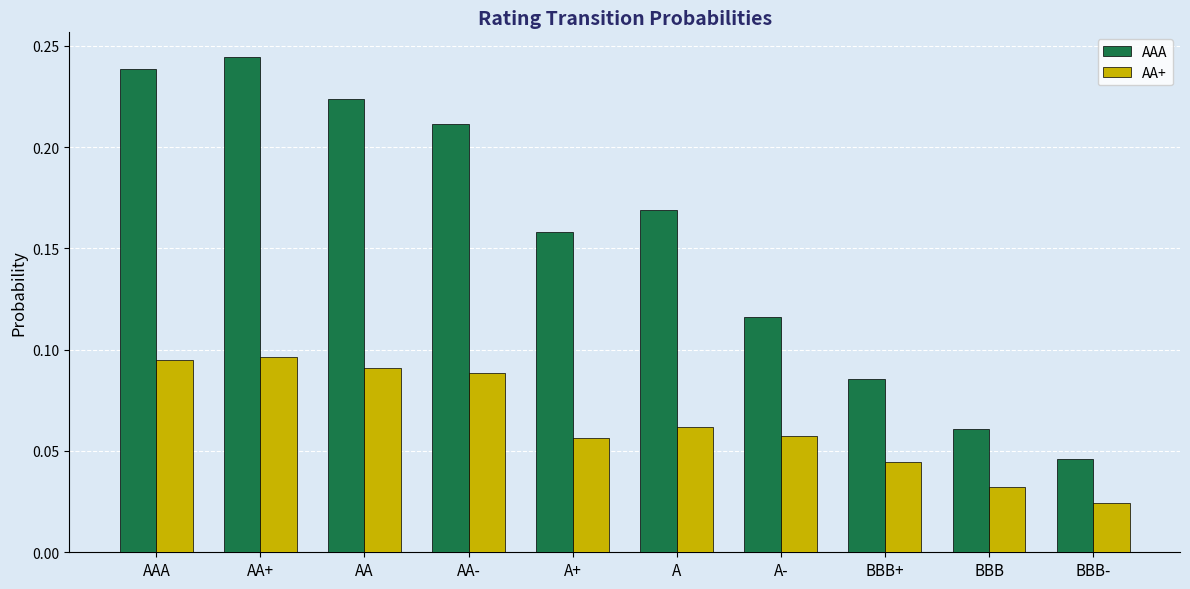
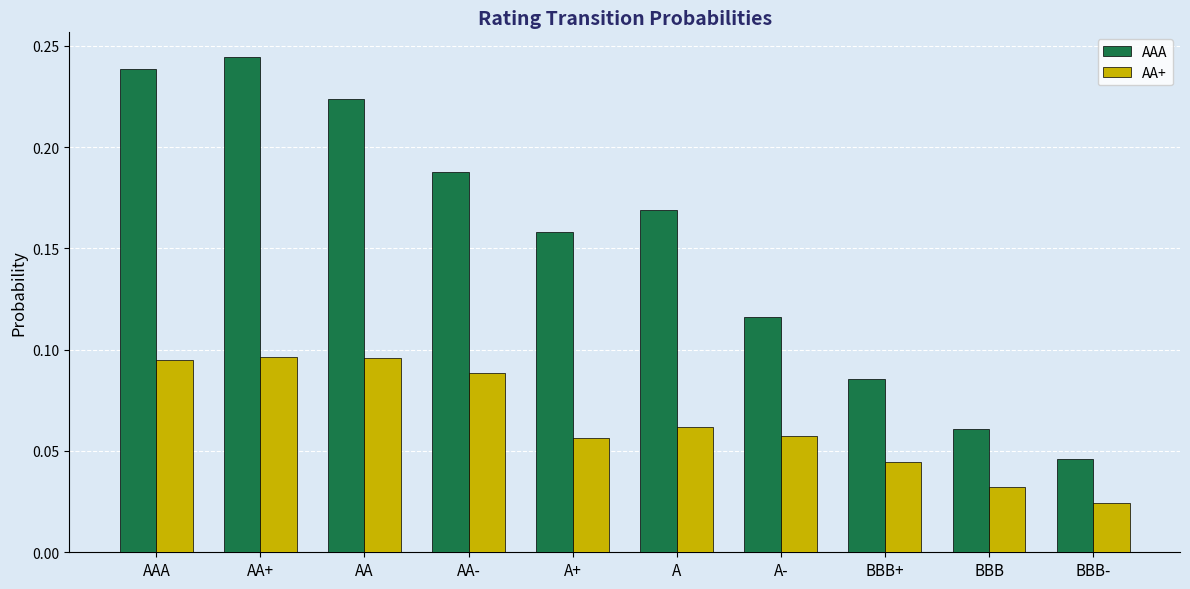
AA+, AA: 0.091 -> 0.096
AAA, AA-: 0.211 -> 0.188
